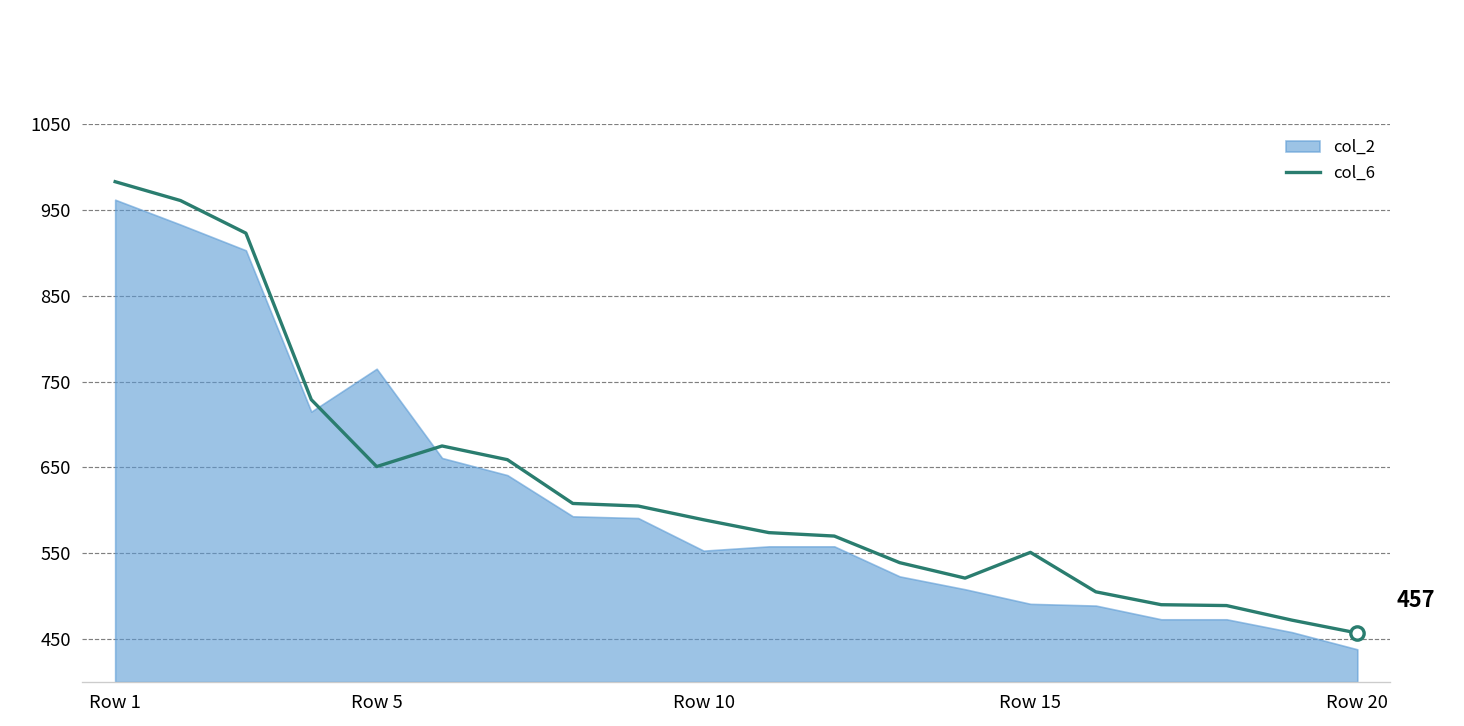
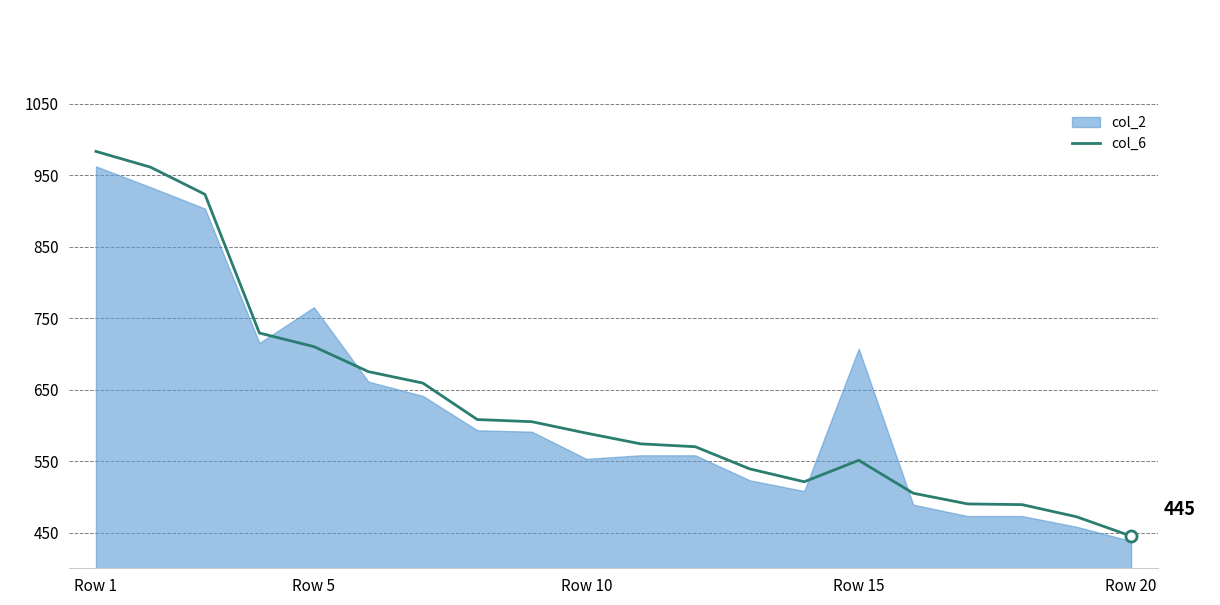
col_6, Row 5: 650 -> 710
col_2, Row 15: 490 -> 710
col_6, Row 20: 457 -> 445
